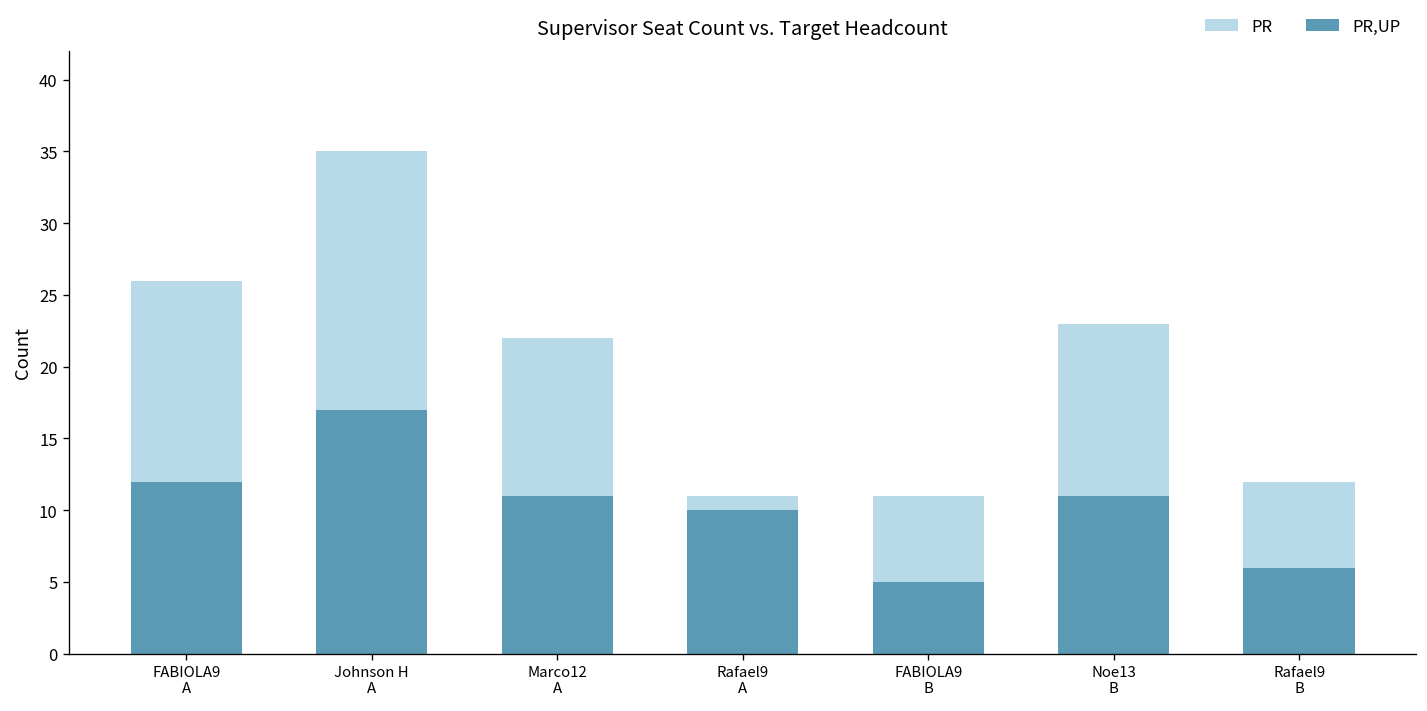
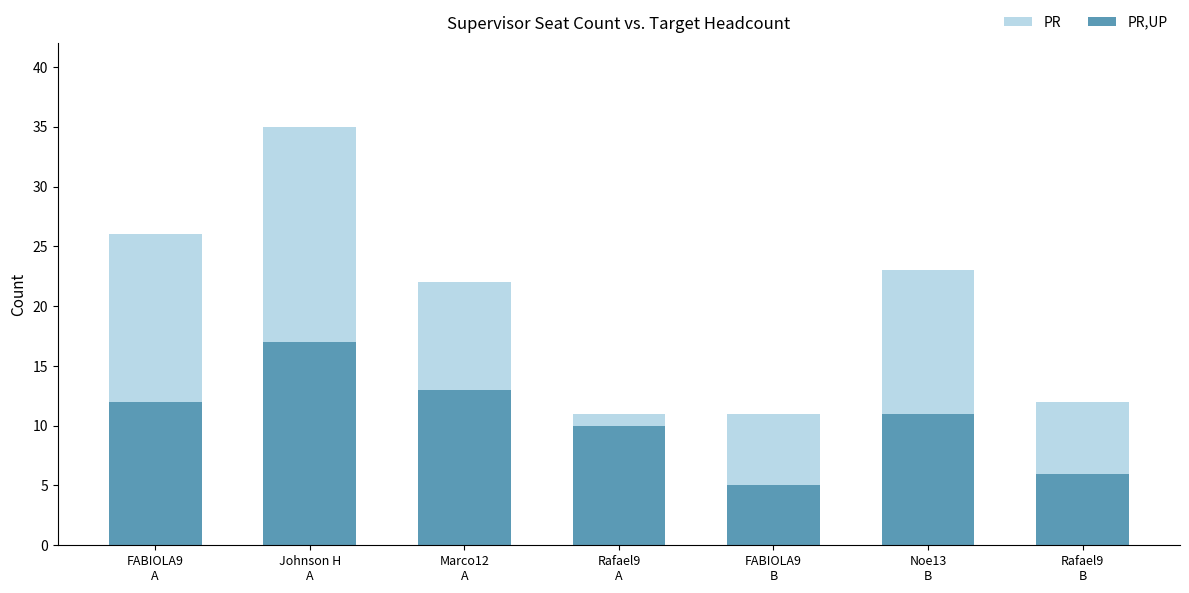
PR,UP, Marco12 A: 11 -> 13
